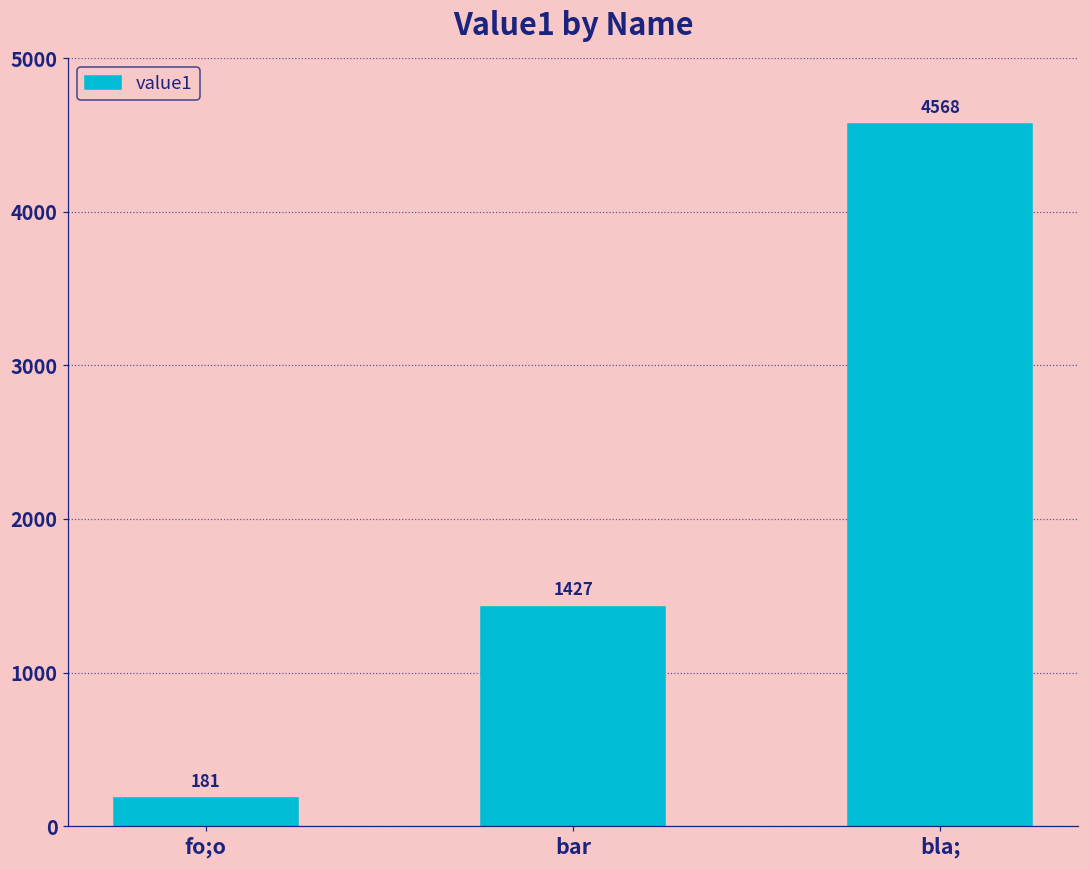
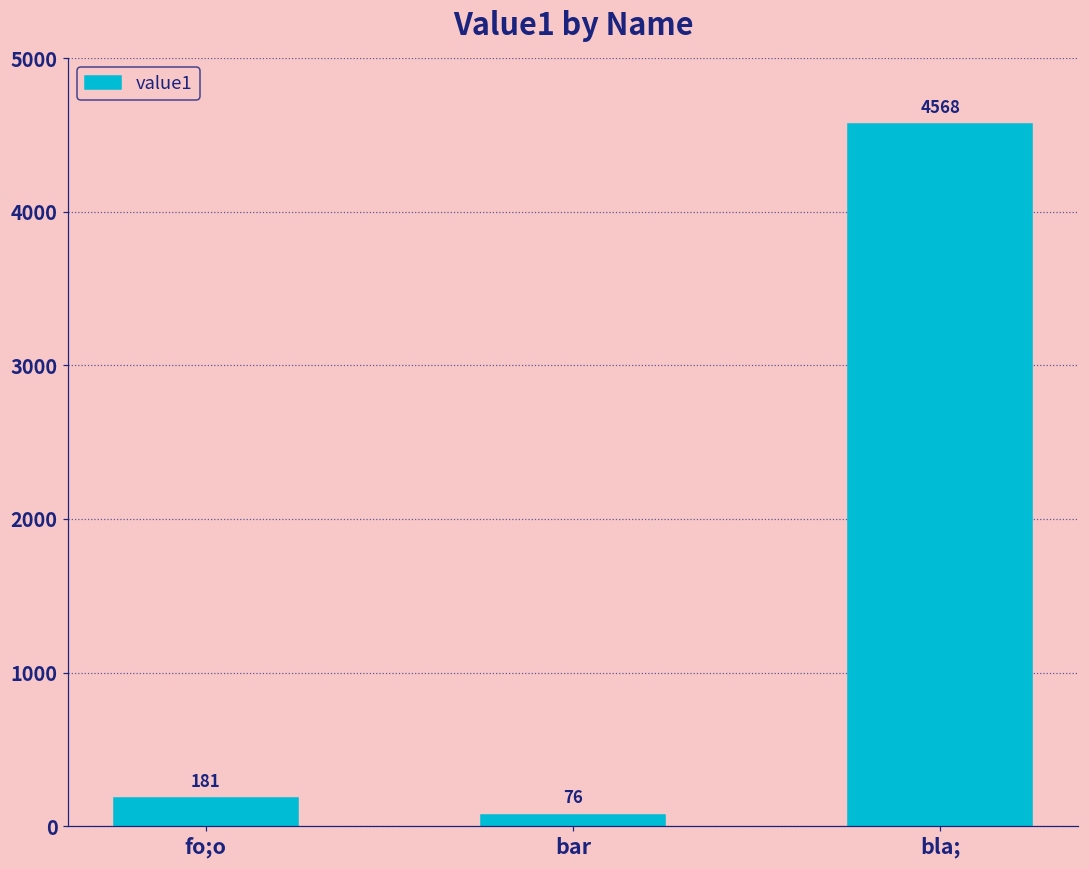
bar: 1427 -> 76
